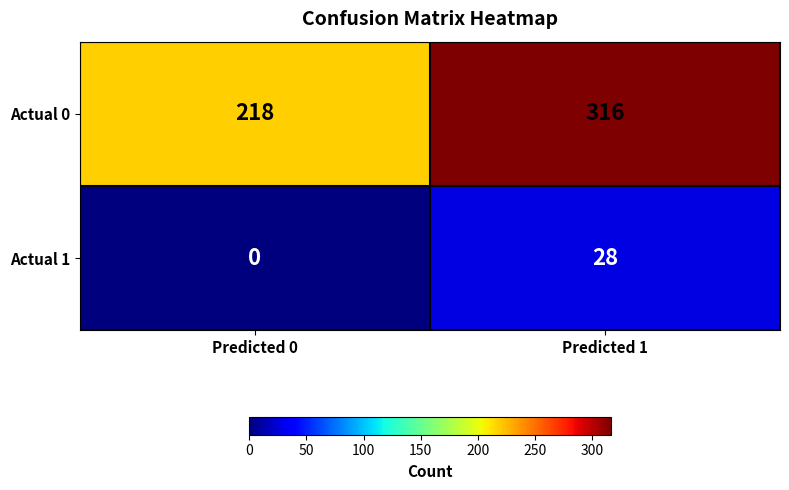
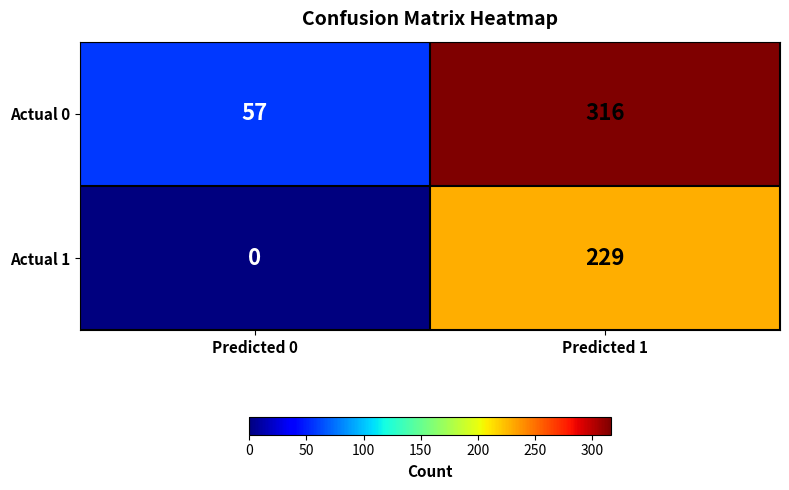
Actual 0, Predicted 0: 218 -> 57
Actual 1, Predicted 1: 28 -> 229
